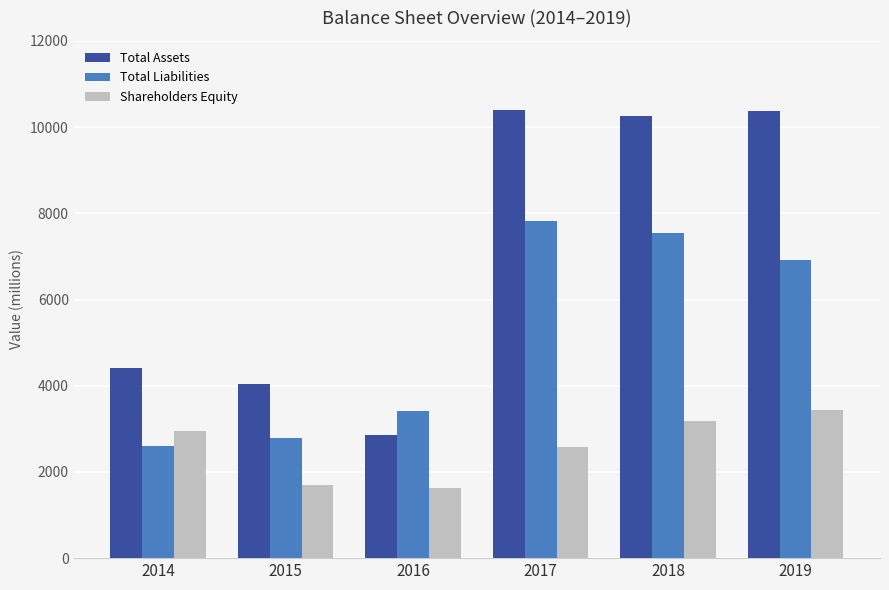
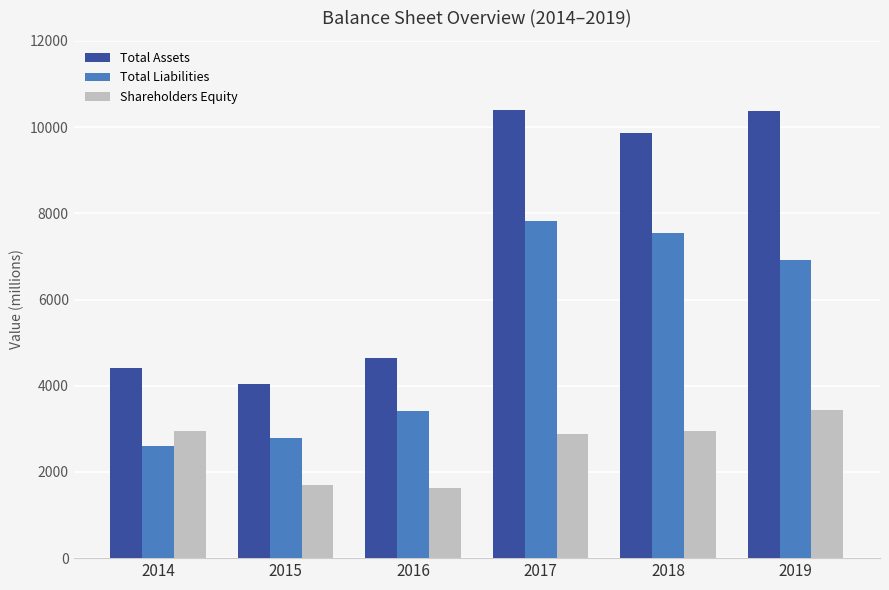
Total Assets, 2016: 2900 -> 4600
Shareholders Equity, 2017: 2600 -> 2900
Total Assets, 2018: 10300 -> 9900
Shareholders Equity, 2018: 3200 -> 2900
